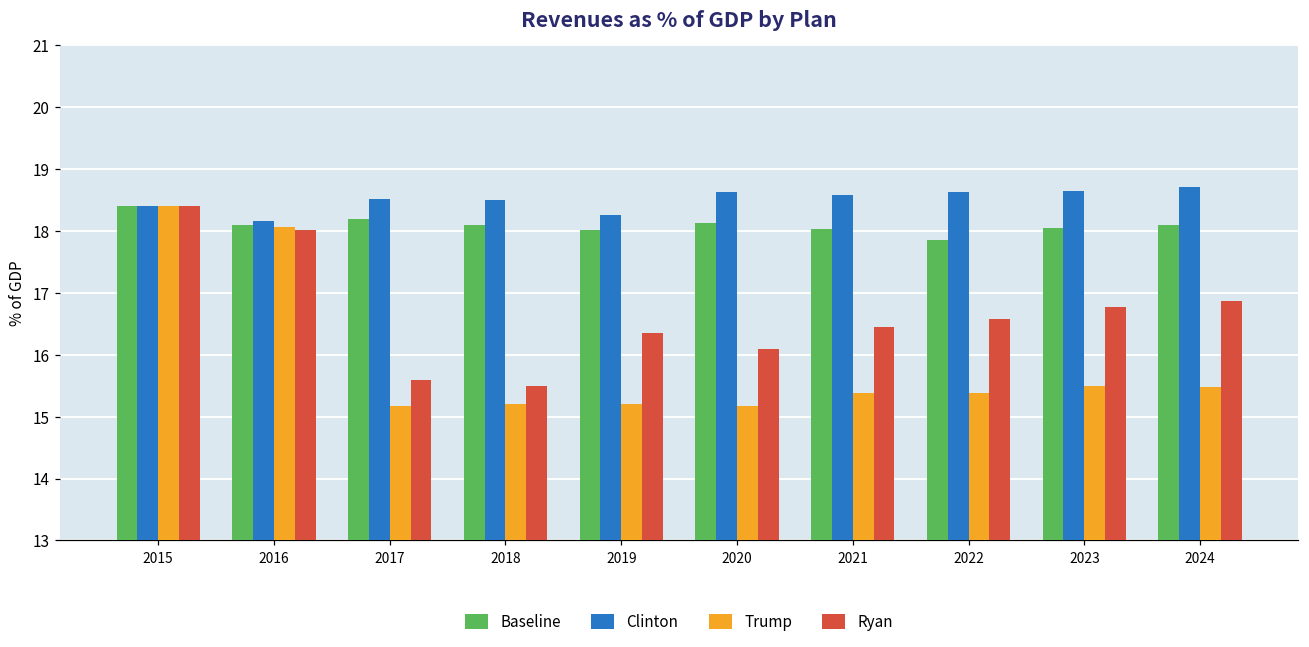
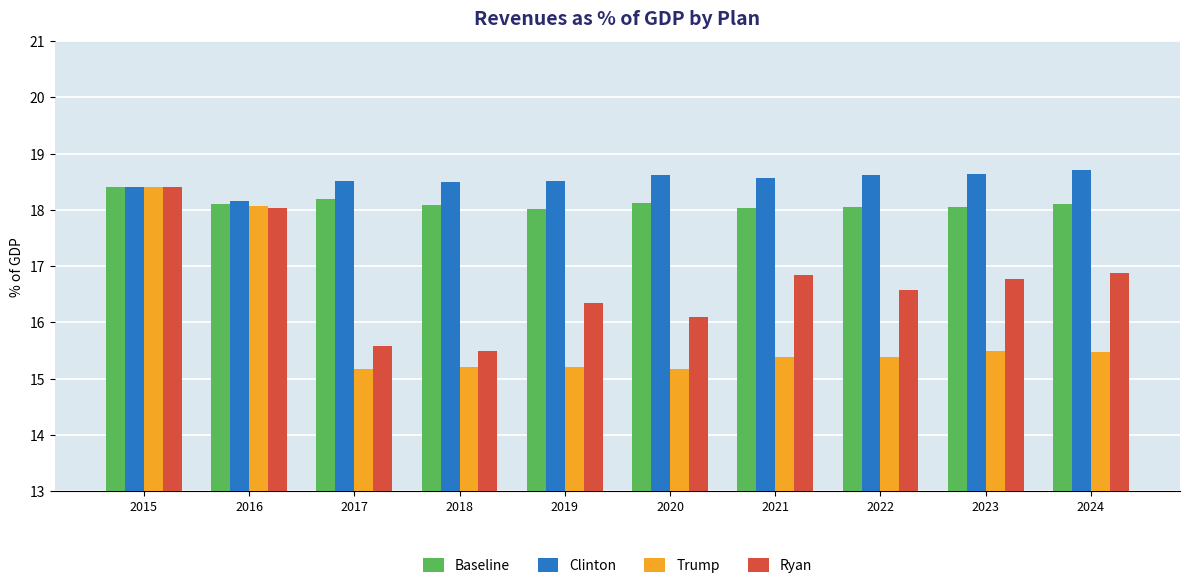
Clinton, 2019: 18.3 -> 18.5
Ryan, 2021: 16.5 -> 16.8
Baseline, 2022: 17.9 -> 18.1
